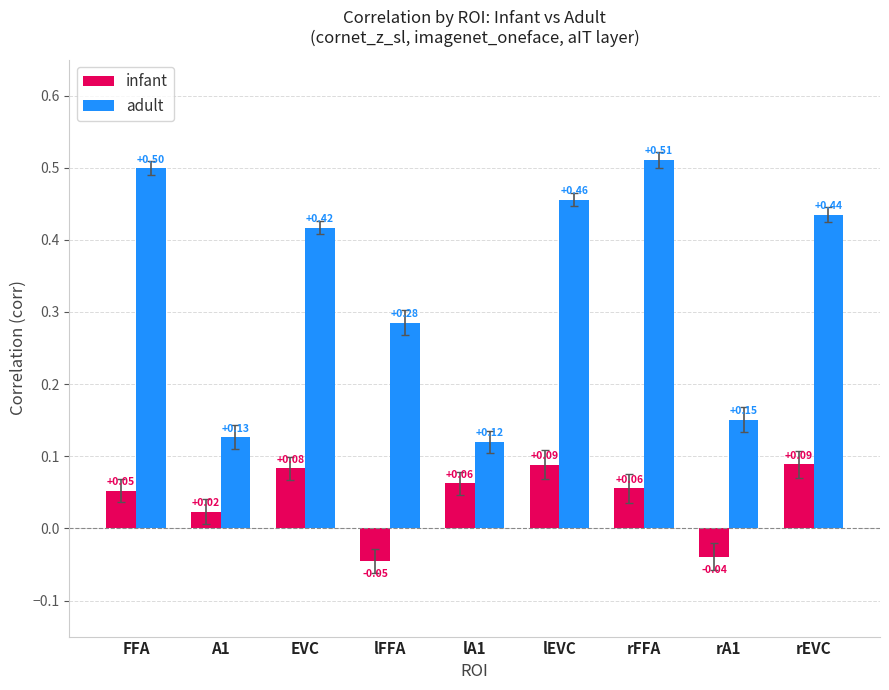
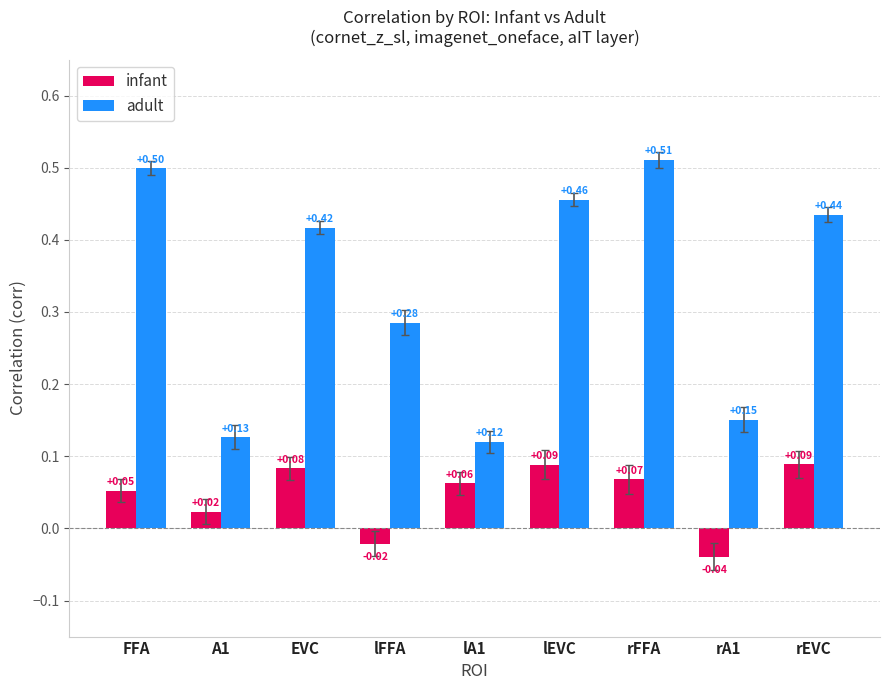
infant, lFFA: -0.05 -> -0.02
infant, rFFA: +0.06 -> +0.07
